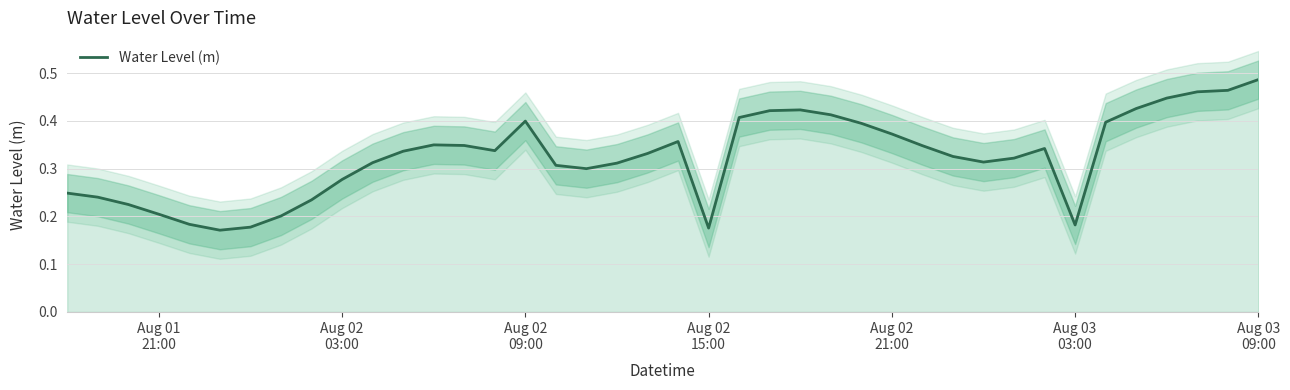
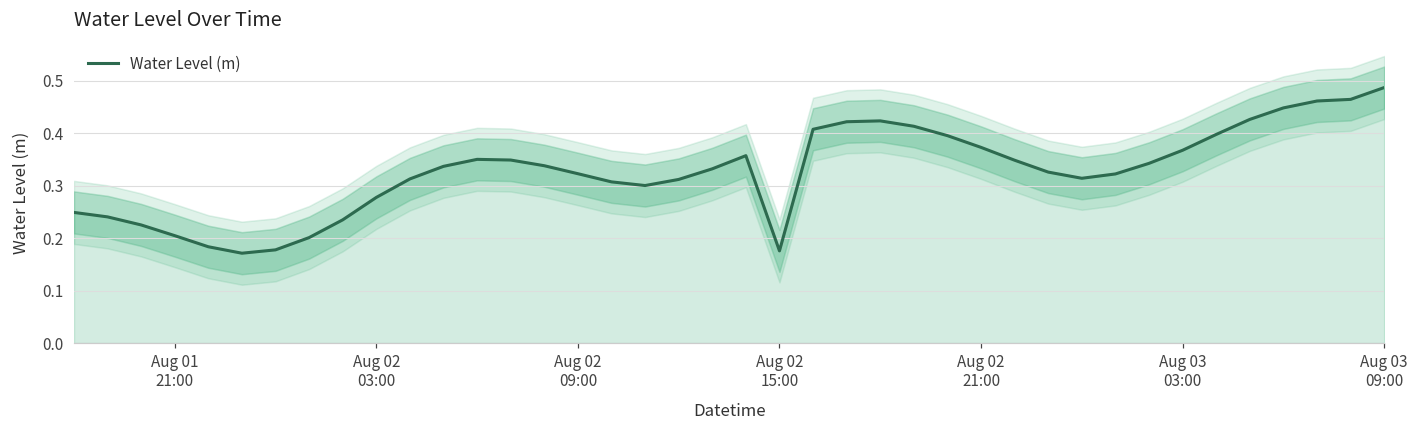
Water Level (m), Aug 02 09:00: 0.40 -> 0.32
Water Level (m), Aug 03 03:00: 0.18 -> 0.37
